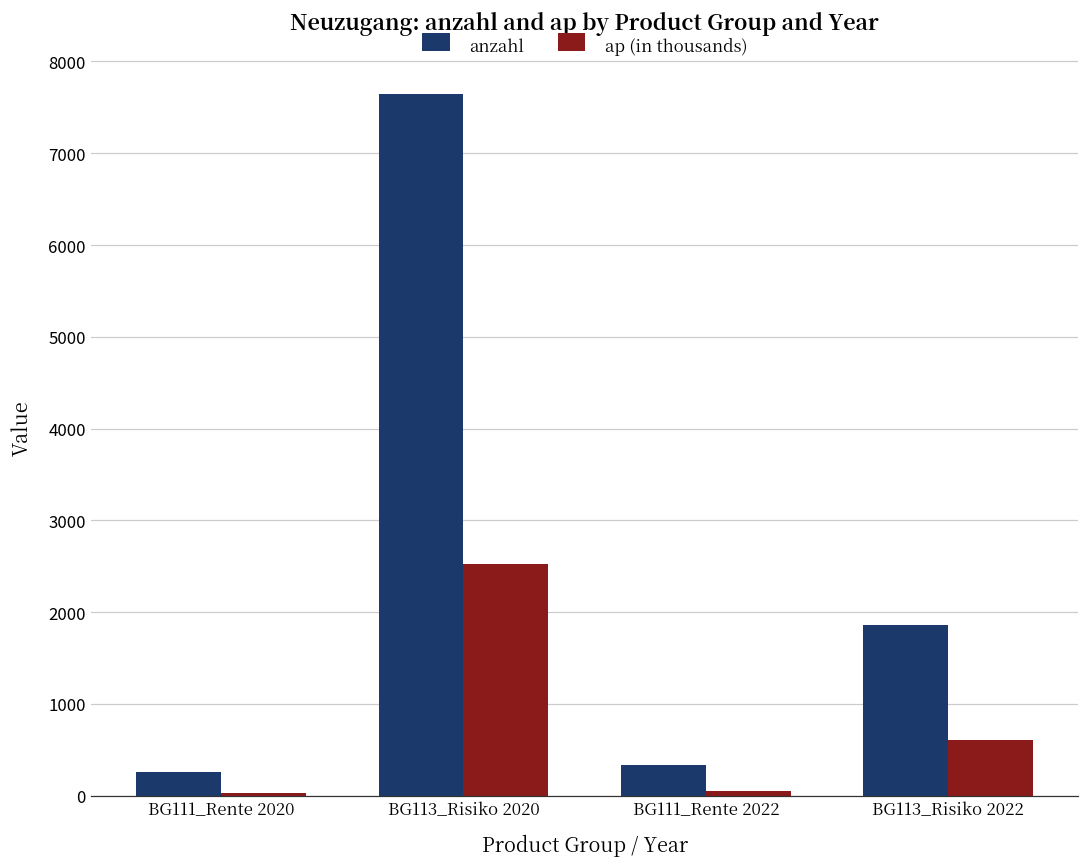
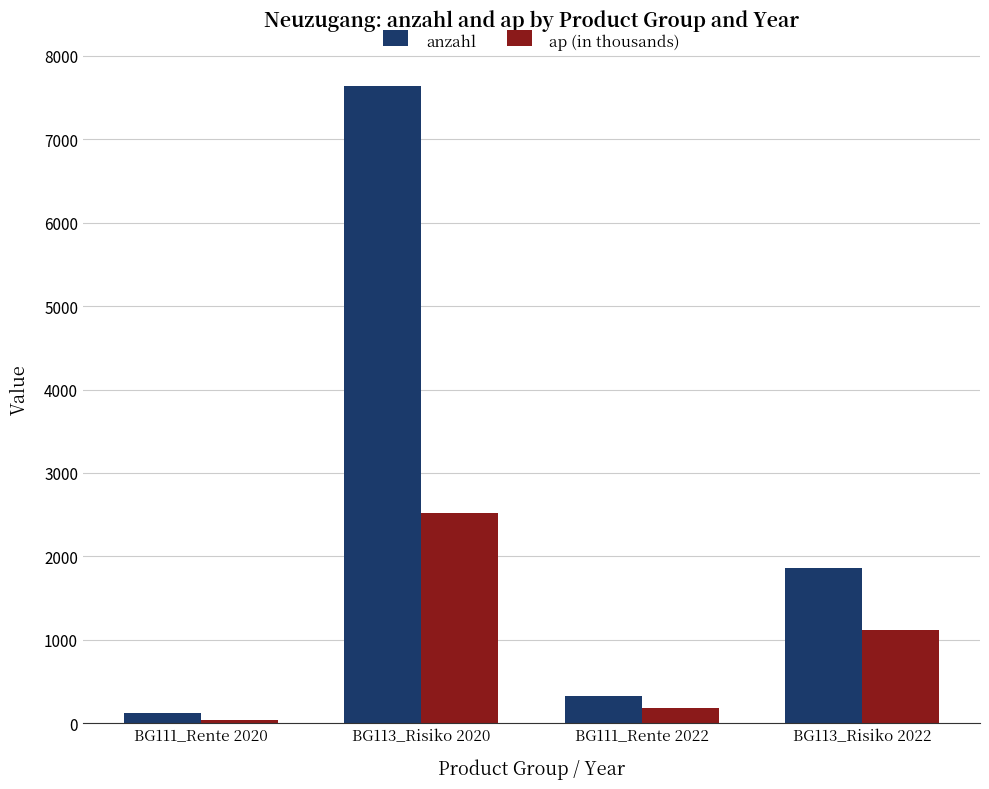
anzahl, BG111_Rente 2020: 300 -> 100
ap (in thousands), BG111_Rente 2022: 100 -> 200
ap (in thousands), BG113_Risiko 2022: 600 -> 1100
